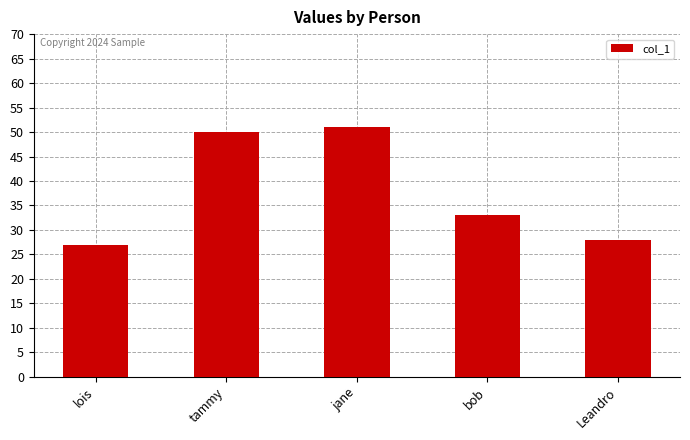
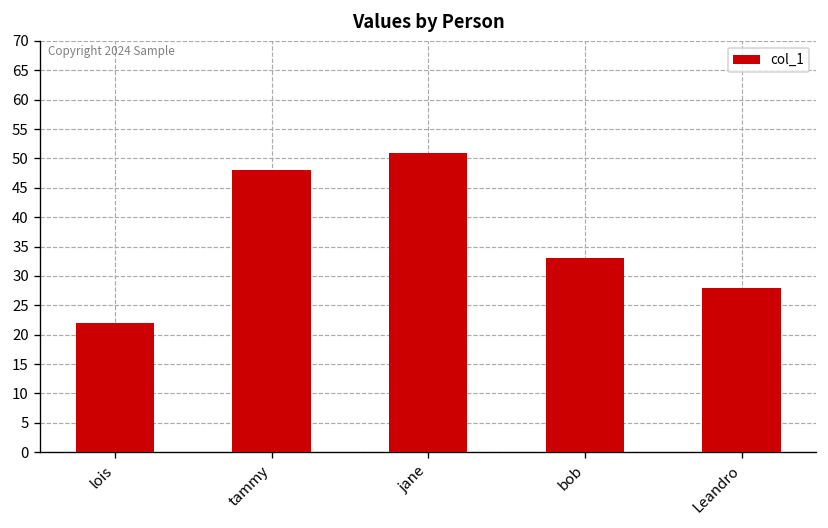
lois: 27 -> 22
tammy: 50 -> 48
